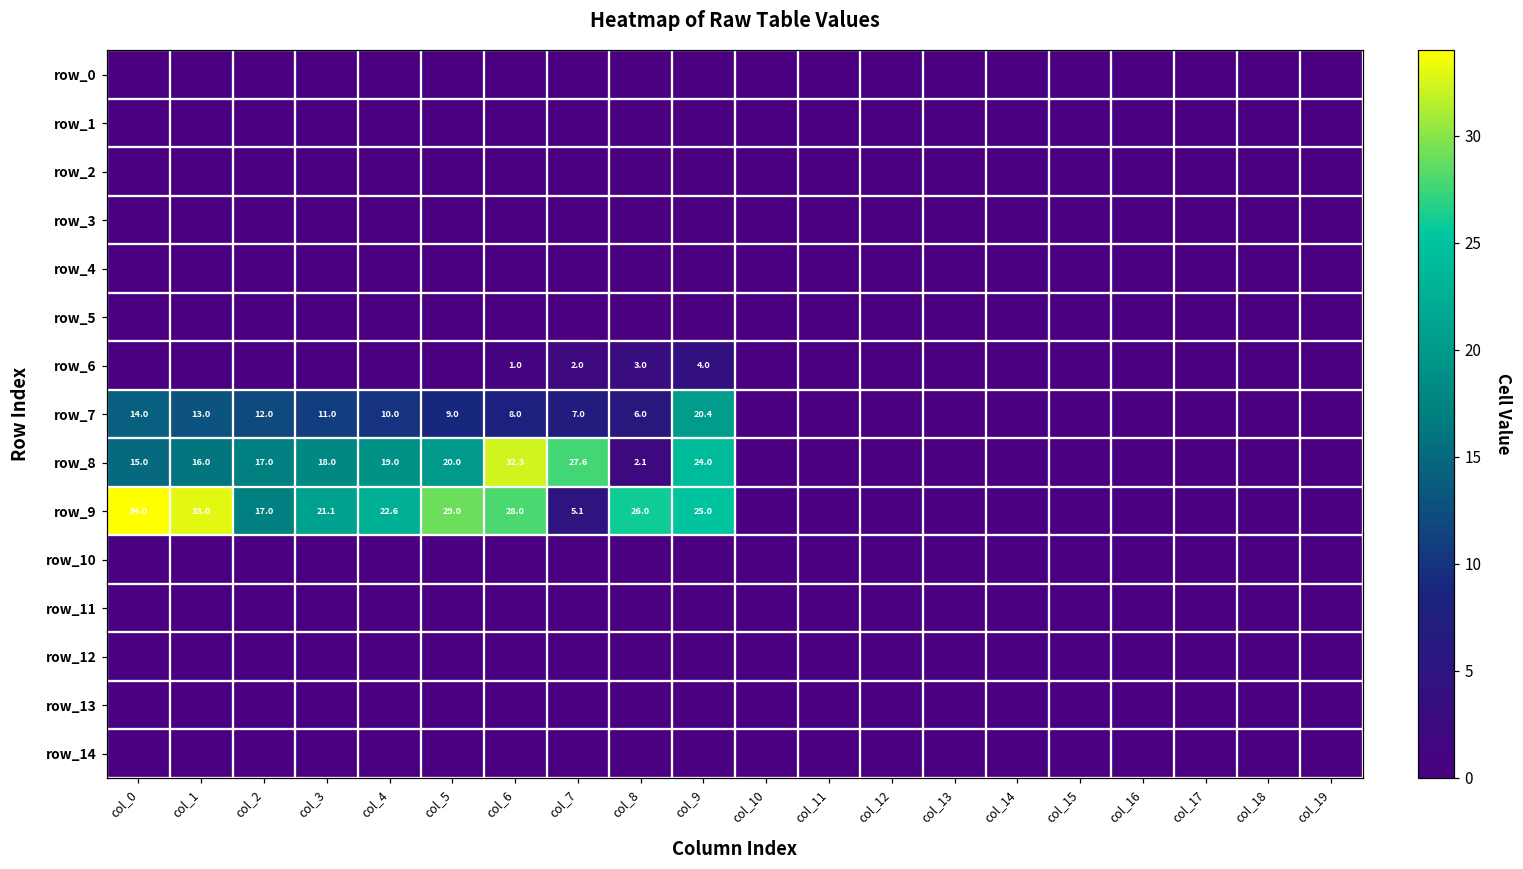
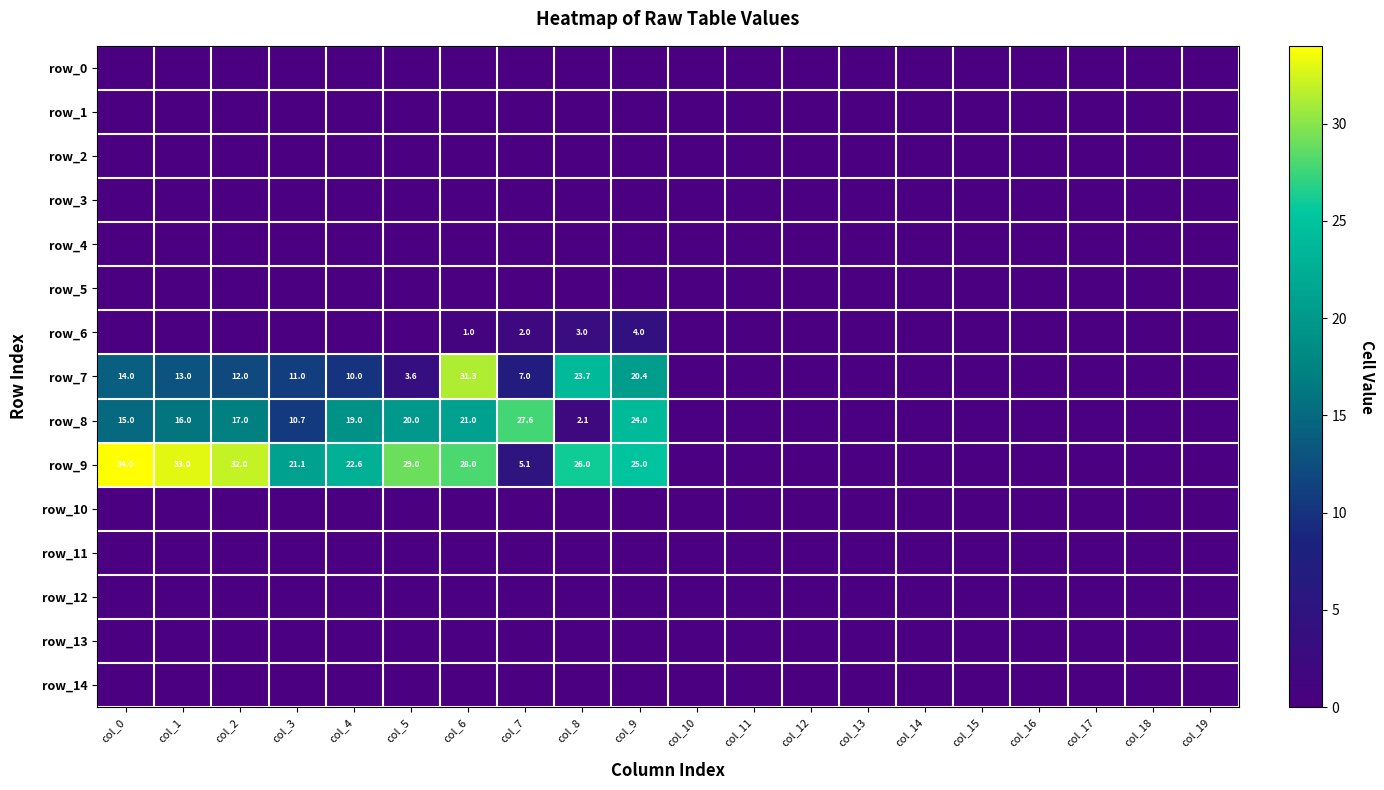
row_7, col_5: 9.0 -> 3.6
row_7, col_6: 8.0 -> 31.3
row_7, col_8: 6.0 -> 23.7
row_8, col_3: 18.0 -> 10.7
row_8, col_6: 32.3 -> 21.0
row_9, col_2: 17.0 -> 32.0
